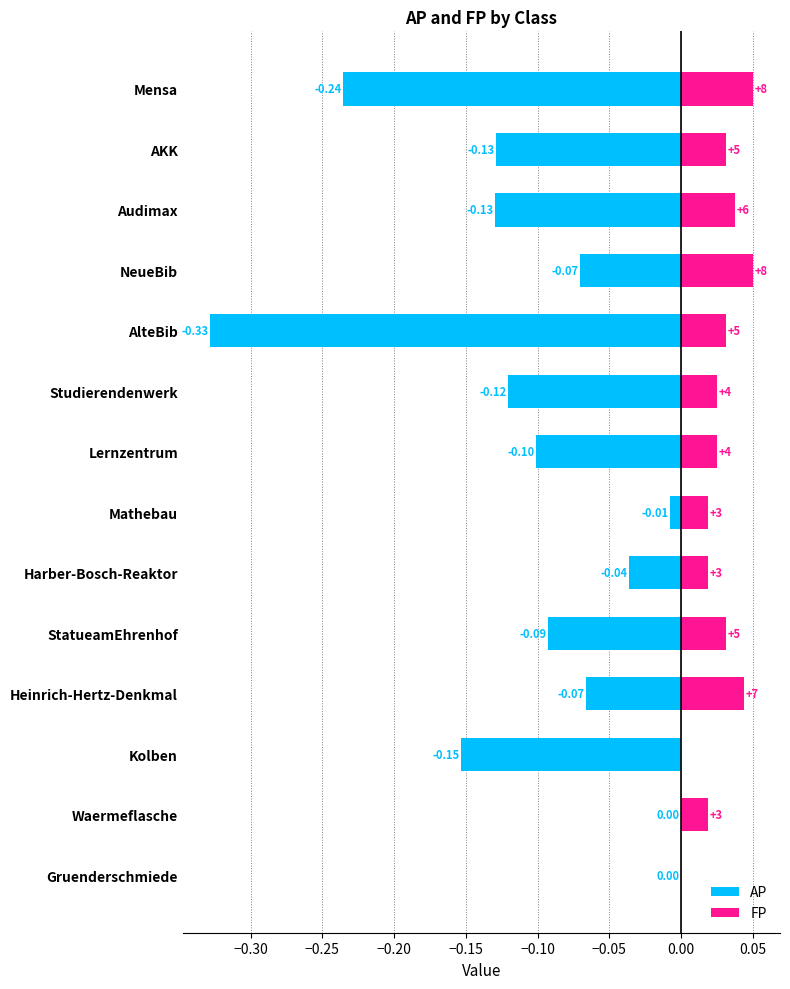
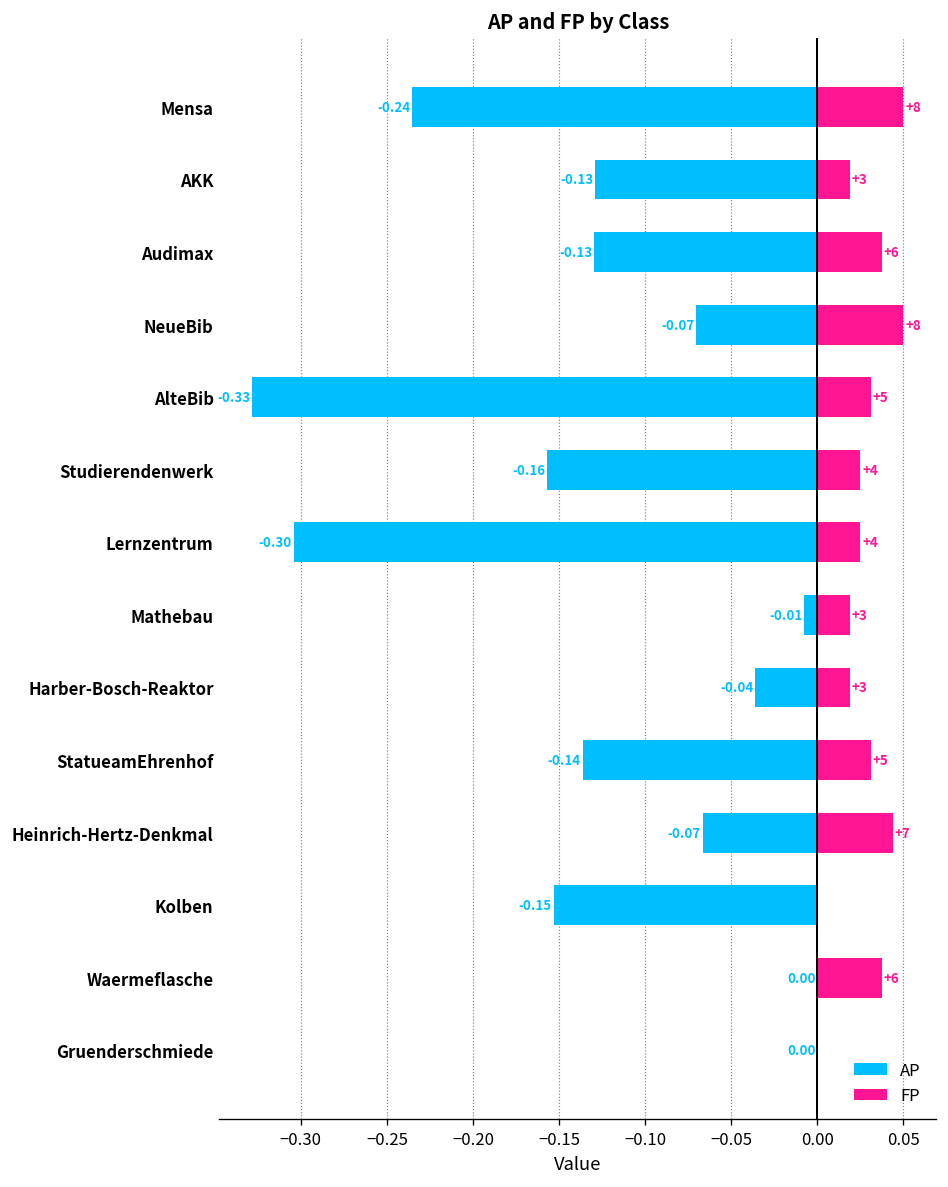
FP, AKK: +5 -> +3
AP, Studierendenwerk: -0.12 -> -0.16
AP, Lernzentrum: -0.10 -> -0.30
AP, StatueamEhrenhof: -0.09 -> -0.14
FP, Waermeflasche: +3 -> +6
